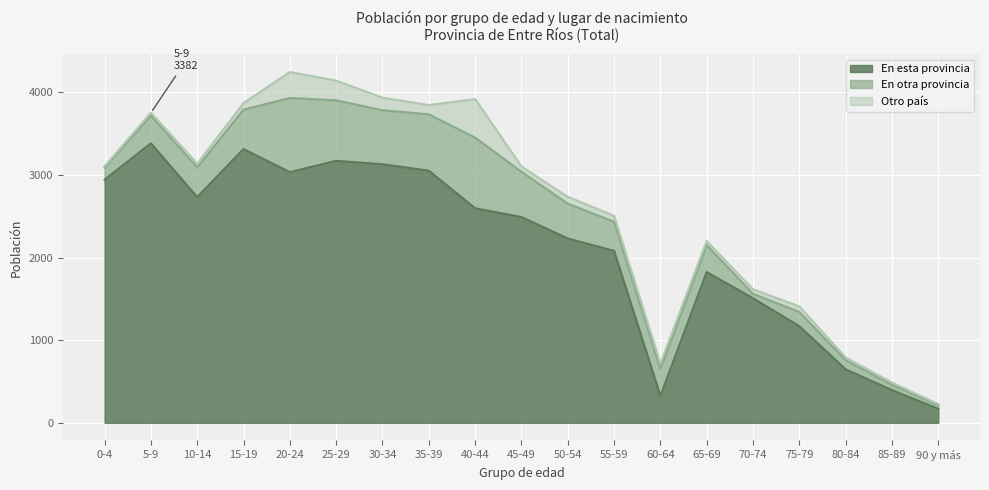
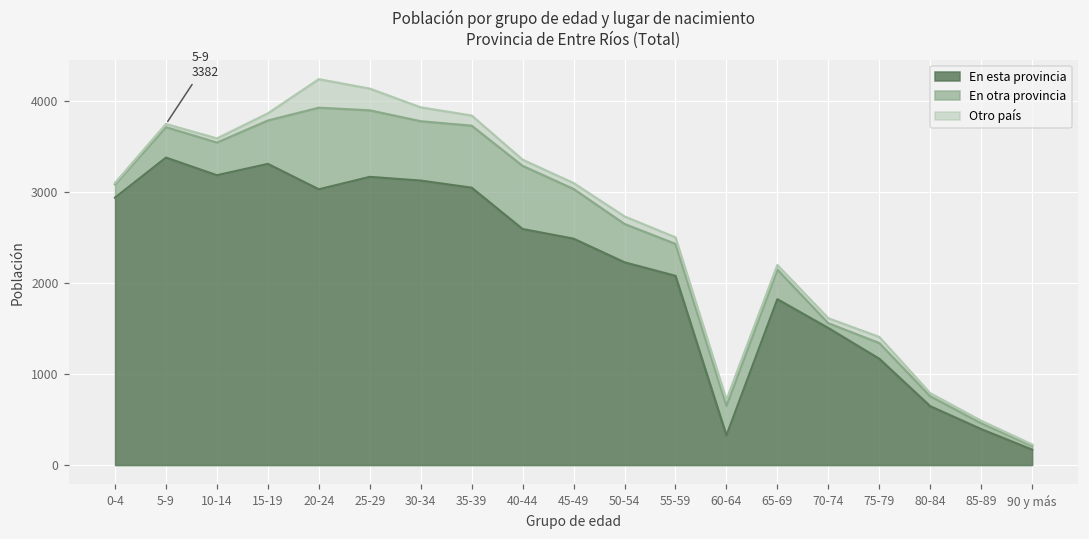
En esta provincia, 10-14: 2700 -> 3200
En otra provincia, 40-44: 900 -> 700
Otro país, 40-44: 500 -> 100
